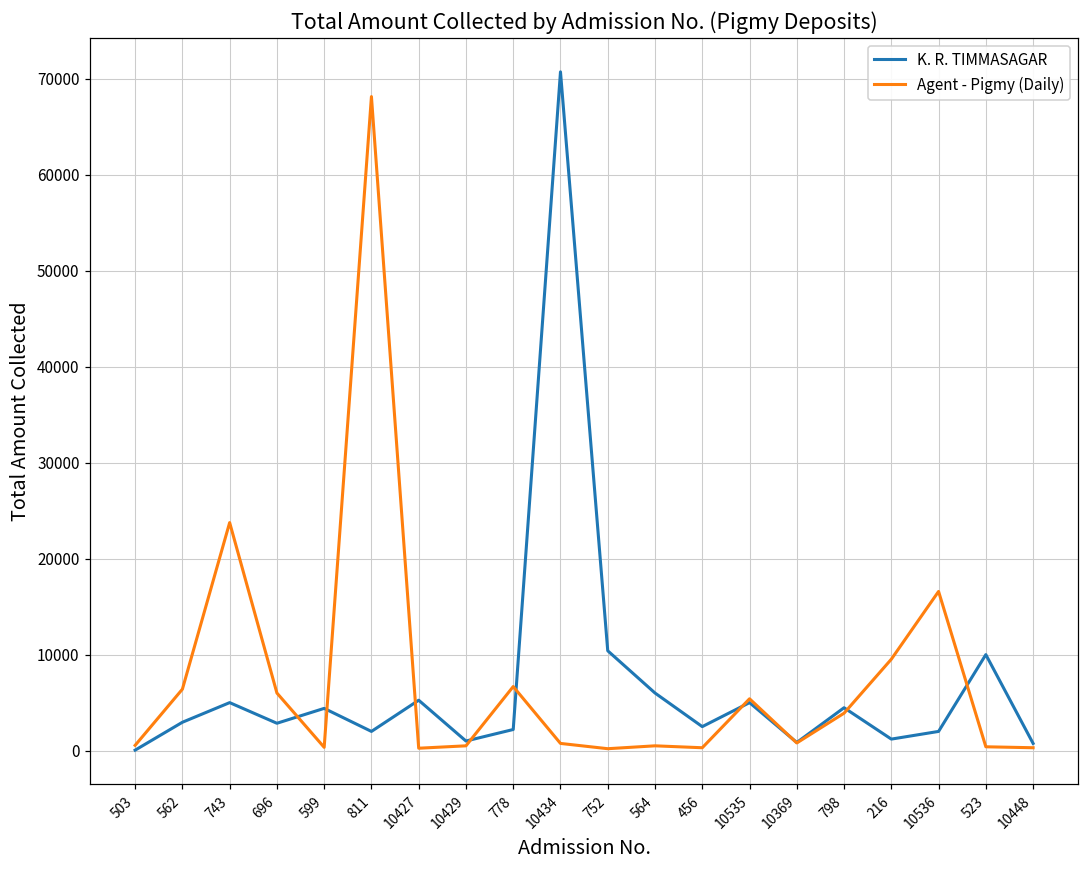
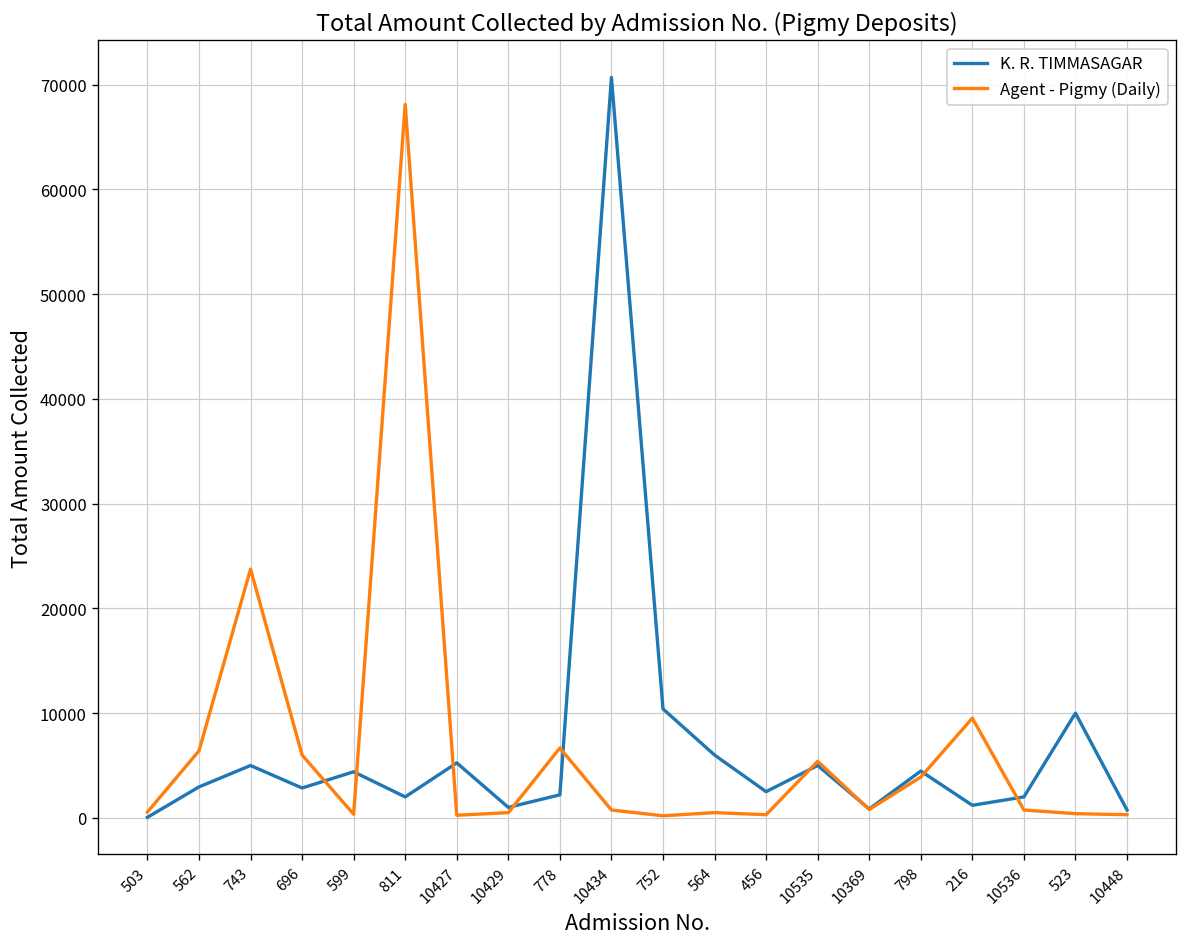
Agent - Pigmy (Daily), 10536: 17000 -> 1000
